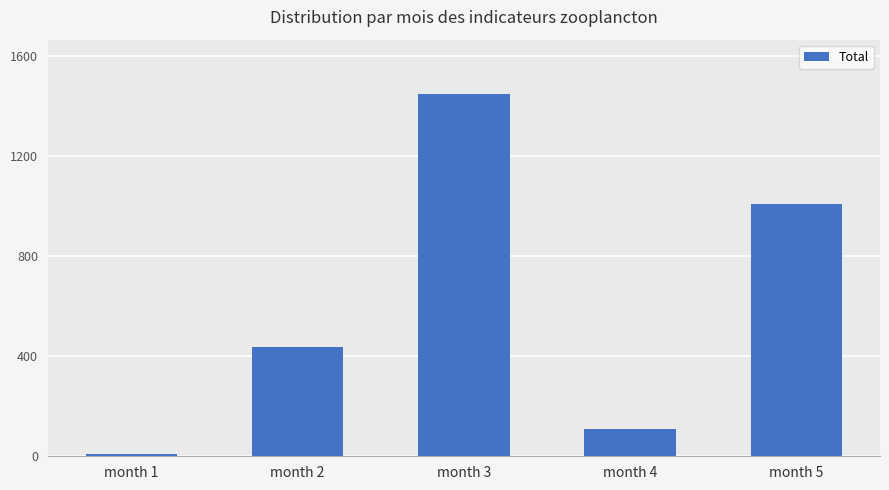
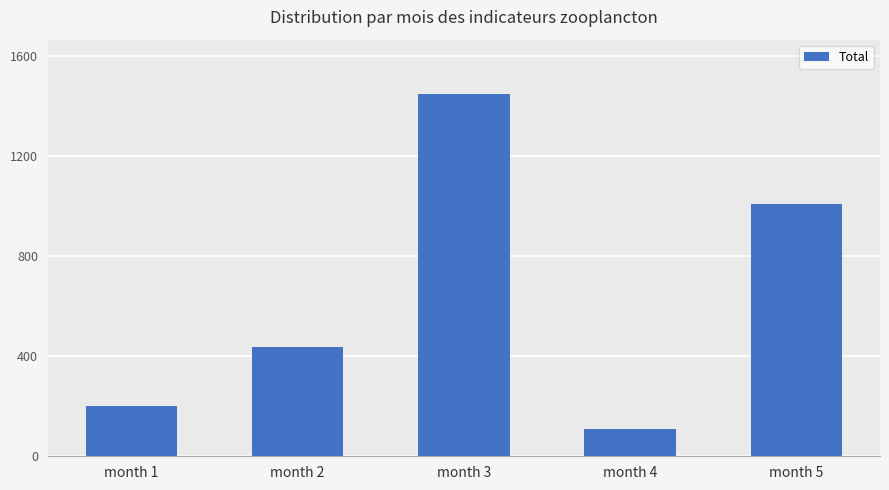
month 1: 10 -> 200
